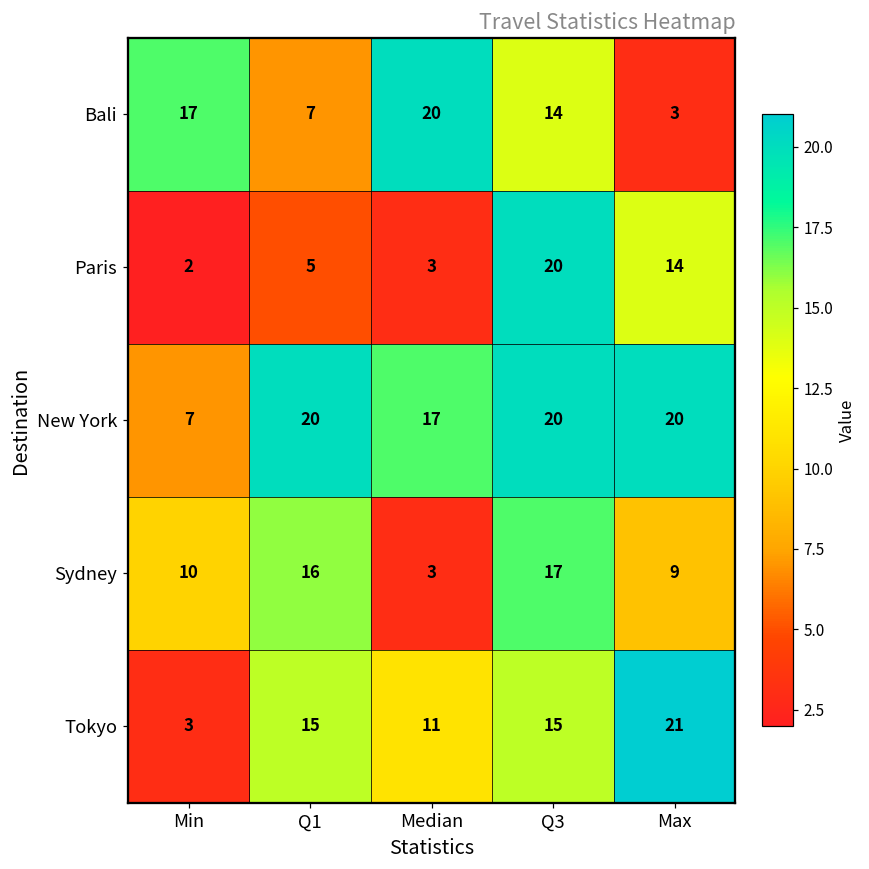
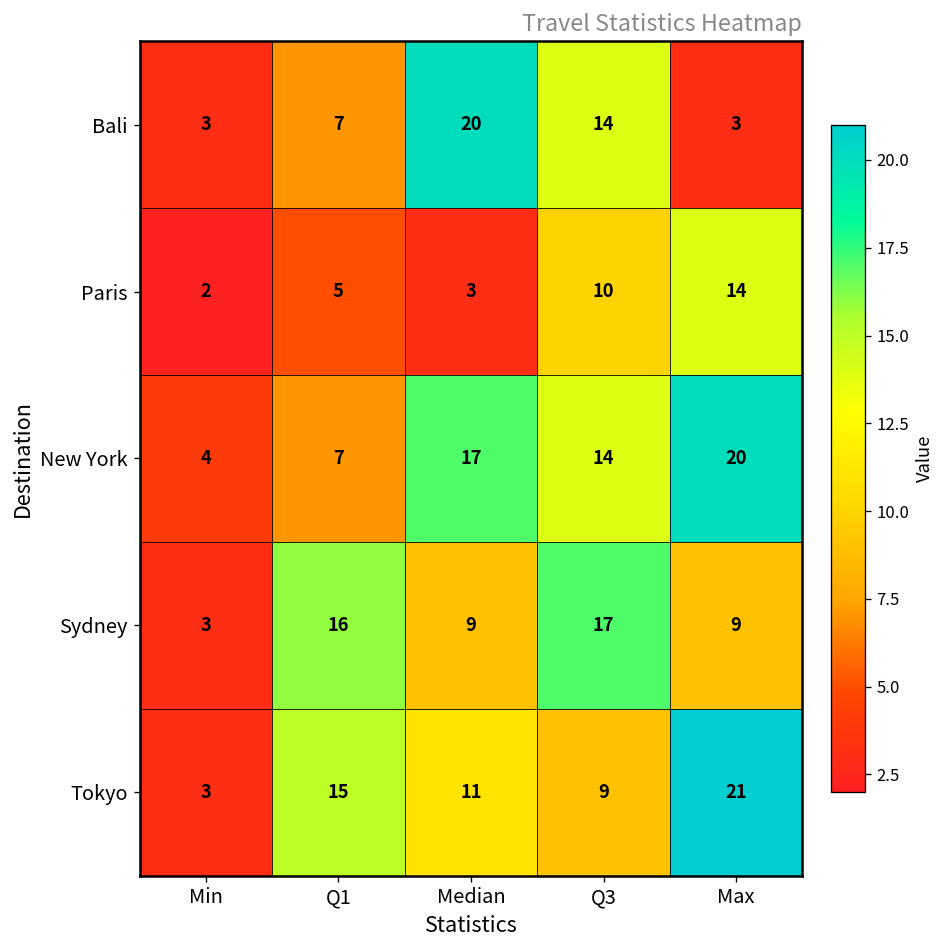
Bali, Min: 17 -> 3
Paris, Q3: 20 -> 10
New York, Min: 7 -> 4
New York, Q1: 20 -> 7
New York, Q3: 20 -> 14
Sydney, Min: 10 -> 3
Sydney, Median: 3 -> 9
Tokyo, Q3: 15 -> 9
